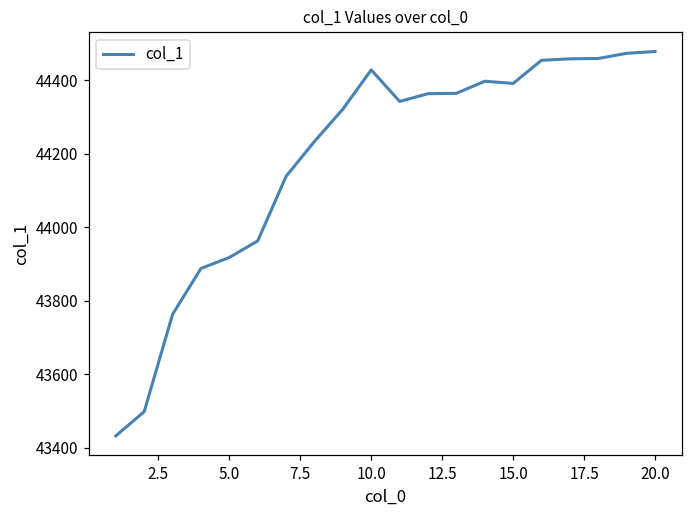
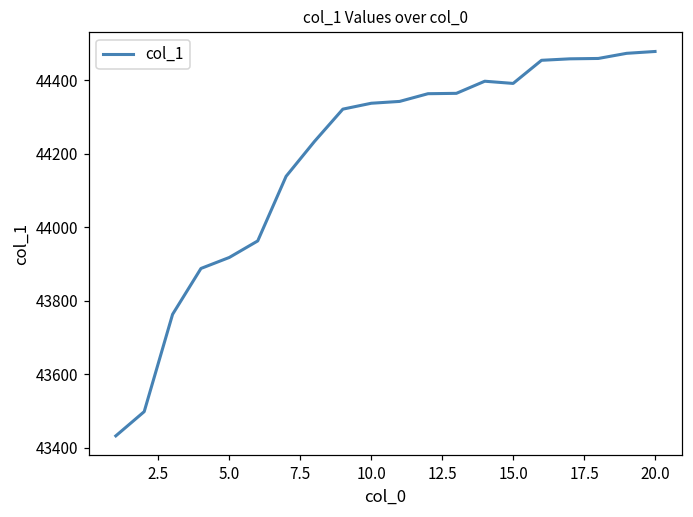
10.0: 44430 -> 44340
